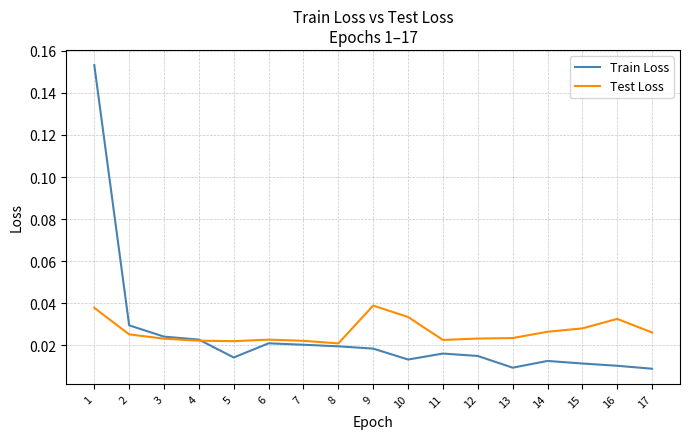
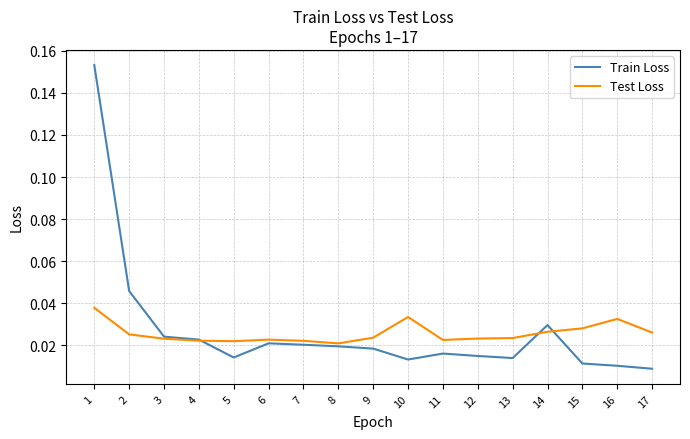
Train Loss, 2: 0.030 -> 0.046
Test Loss, 9: 0.039 -> 0.024
Train Loss, 13: 0.009 -> 0.014
Train Loss, 14: 0.013 -> 0.030
